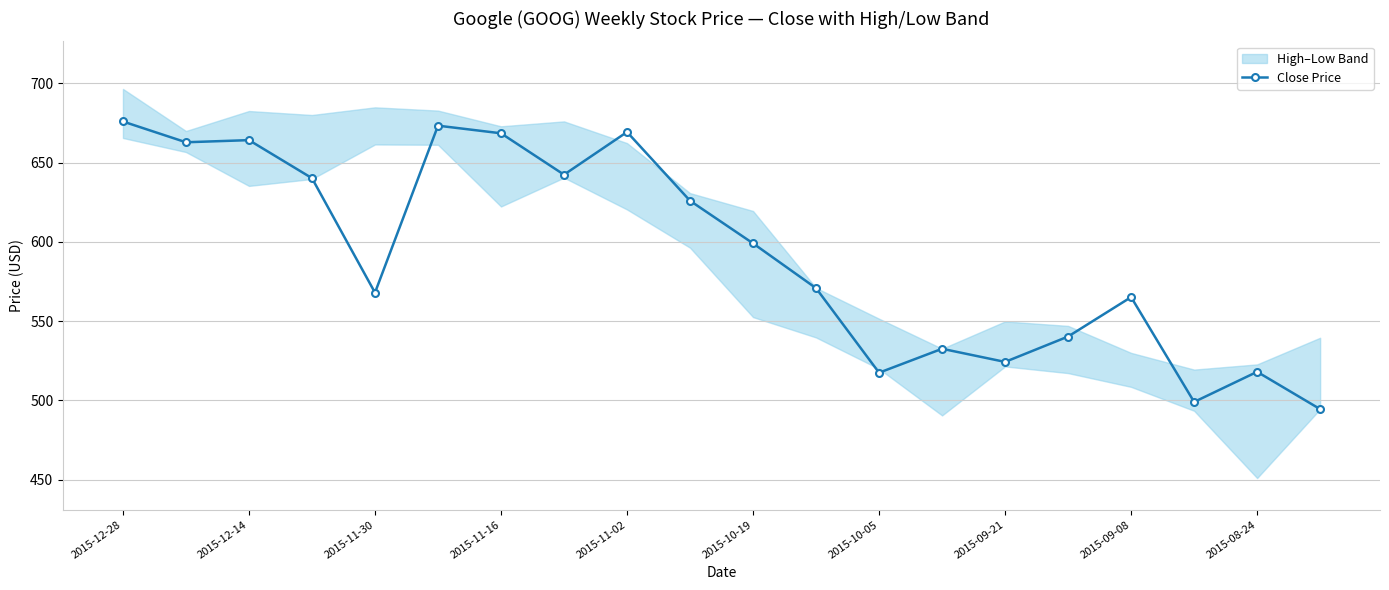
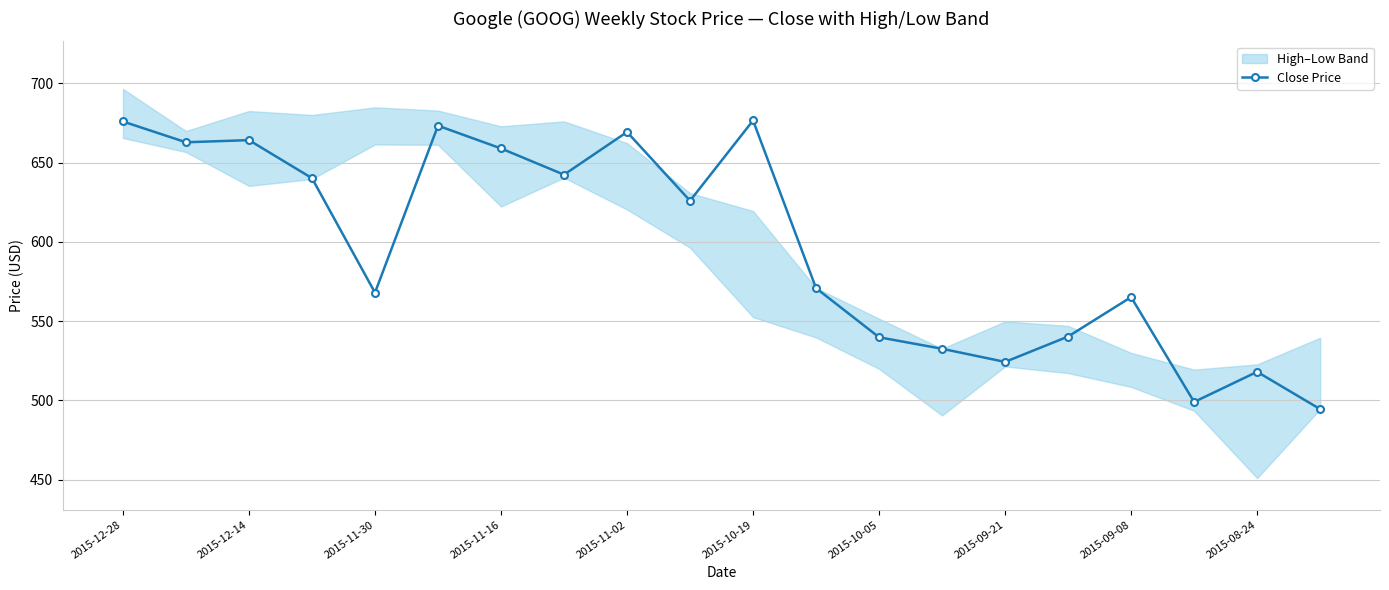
Close Price, 2015-11-16: 668 -> 659
Close Price, 2015-10-19: 599 -> 677
Close Price, 2015-10-05: 517 -> 540
